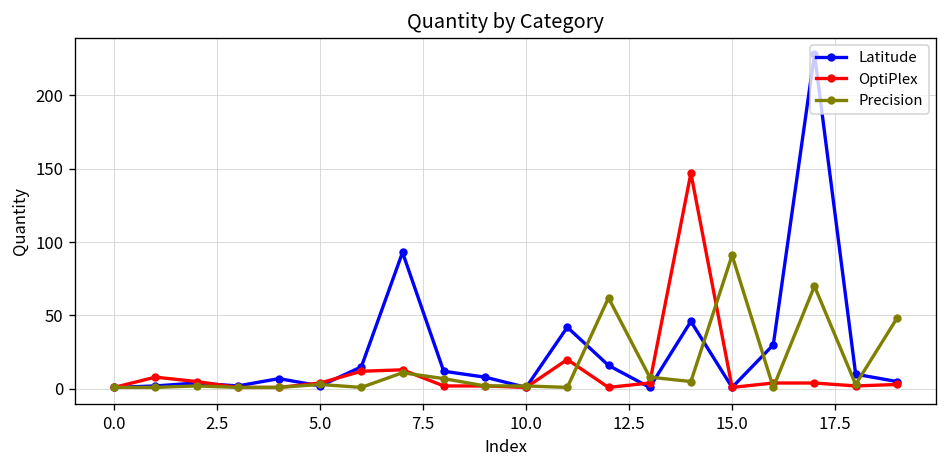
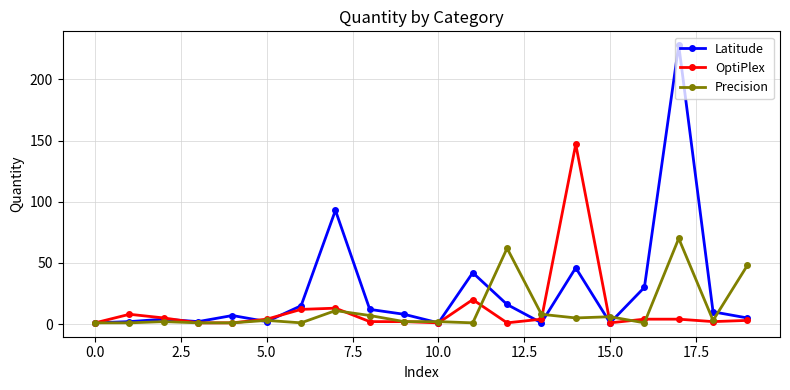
Precision, 15.0: 91 -> 6
